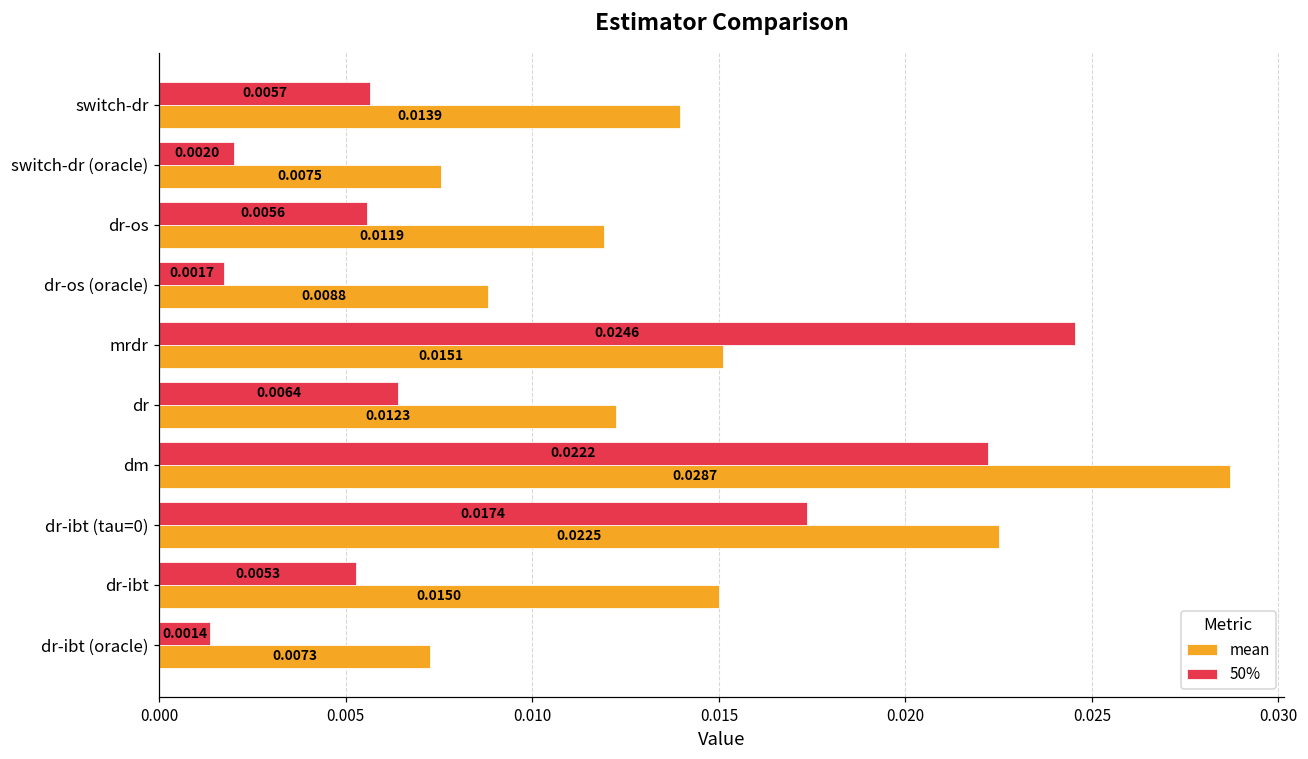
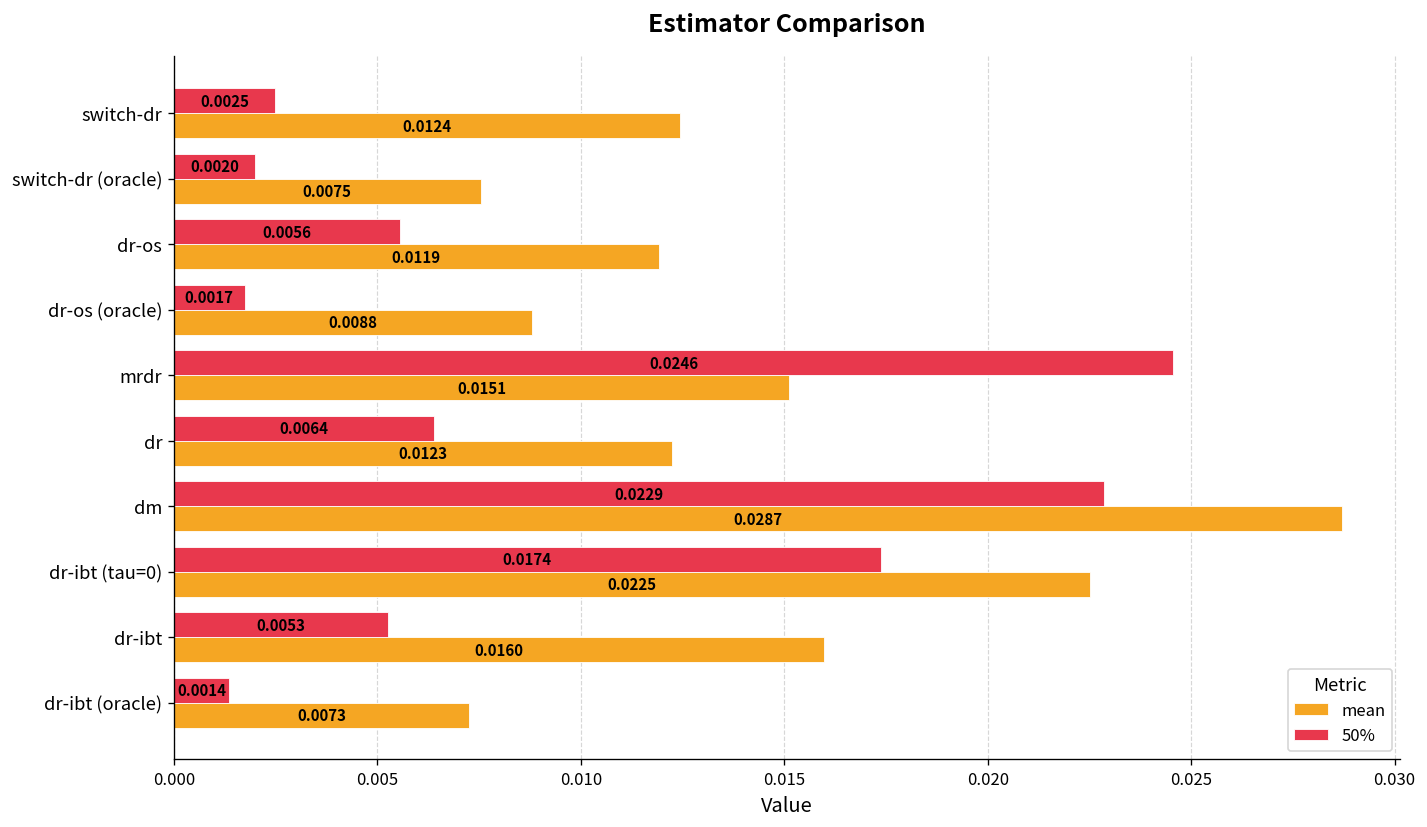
50%, switch-dr: 0.0057 -> 0.0025
mean, switch-dr: 0.0139 -> 0.0124
50%, dm: 0.0222 -> 0.0229
mean, dr-ibt: 0.0150 -> 0.0160
